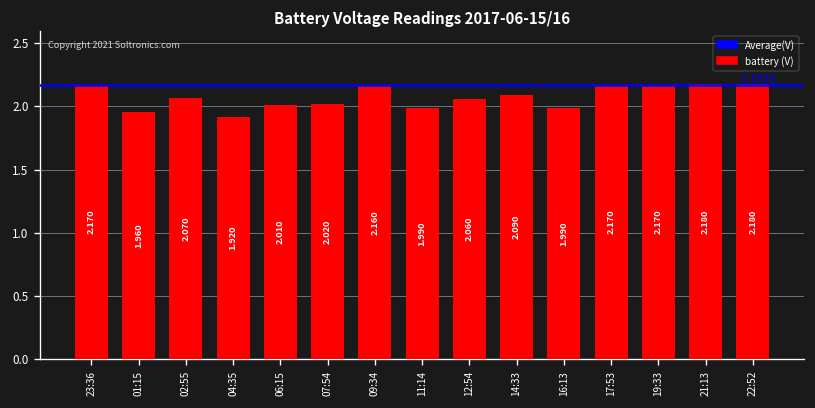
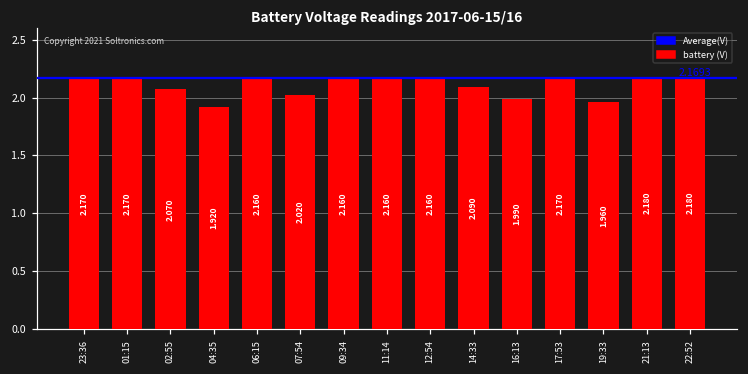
01:15: 1.960 -> 2.170
06:15: 2.010 -> 2.160
11:14: 1.990 -> 2.160
12:54: 2.060 -> 2.160
19:33: 2.170 -> 1.960
